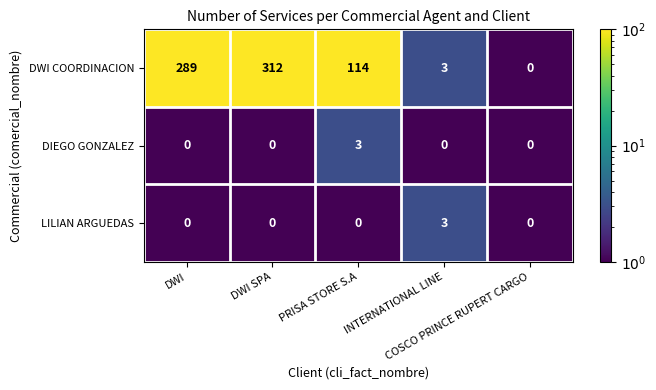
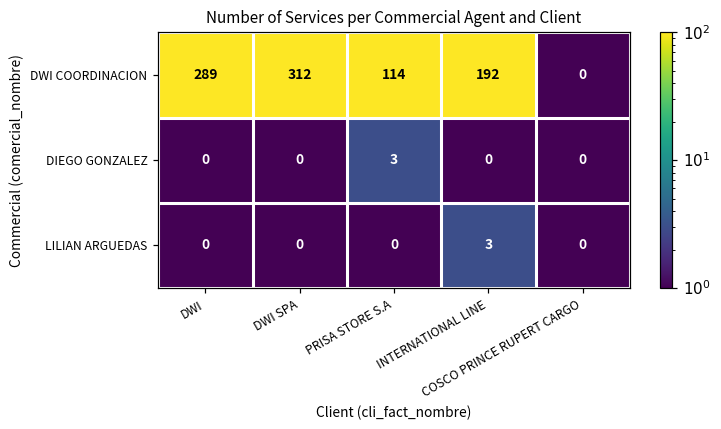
DWI COORDINACION, INTERNATIONAL LINE: 3 -> 192
